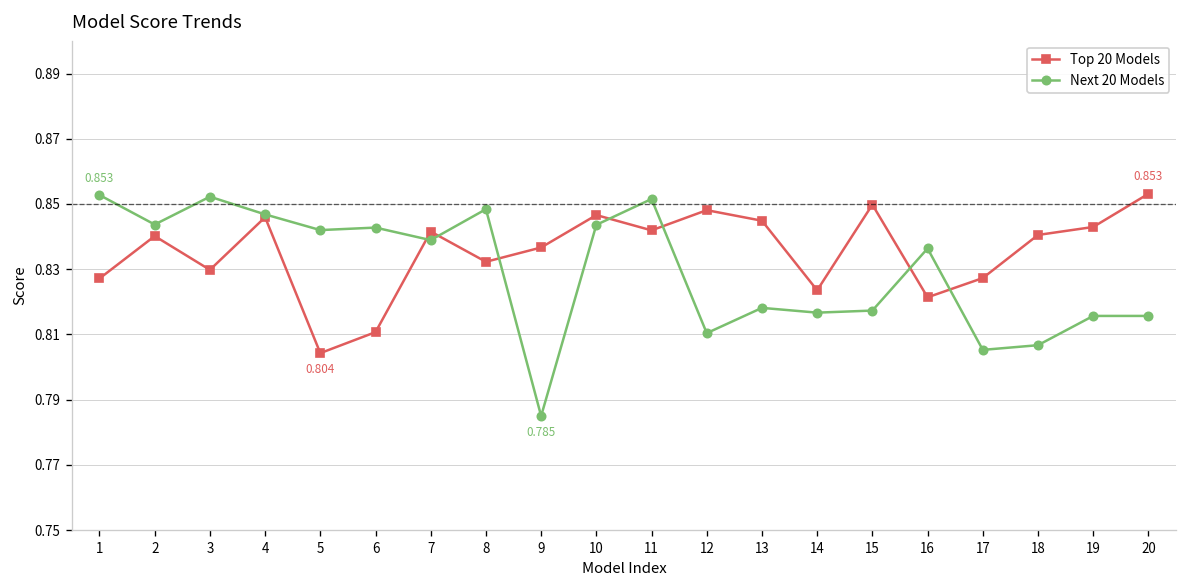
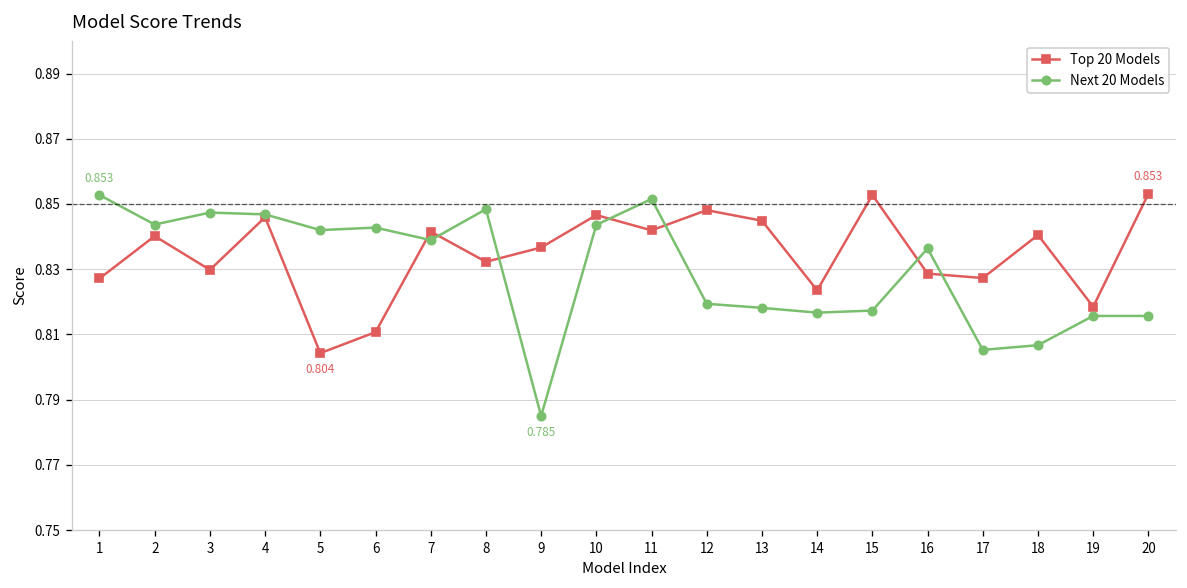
Next 20 Models, 3: 0.852 -> 0.847
Next 20 Models, 12: 0.810 -> 0.819
Top 20 Models, 15: 0.850 -> 0.853
Top 20 Models, 16: 0.821 -> 0.829
Top 20 Models, 19: 0.843 -> 0.818
